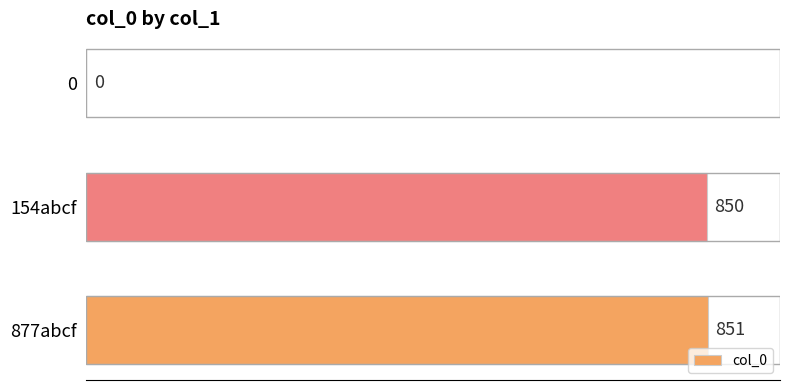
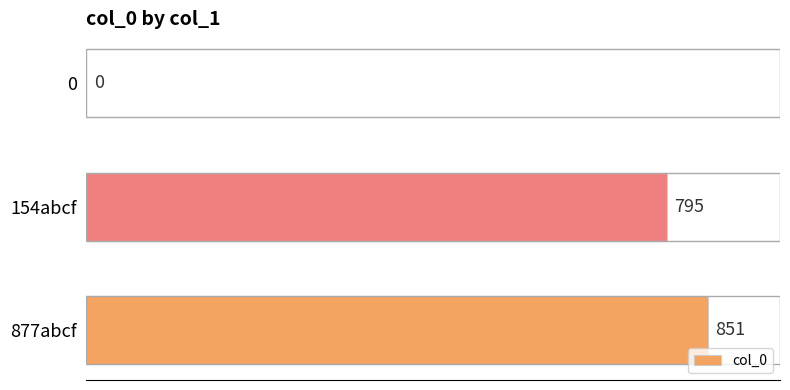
154abcf: 850 -> 795
